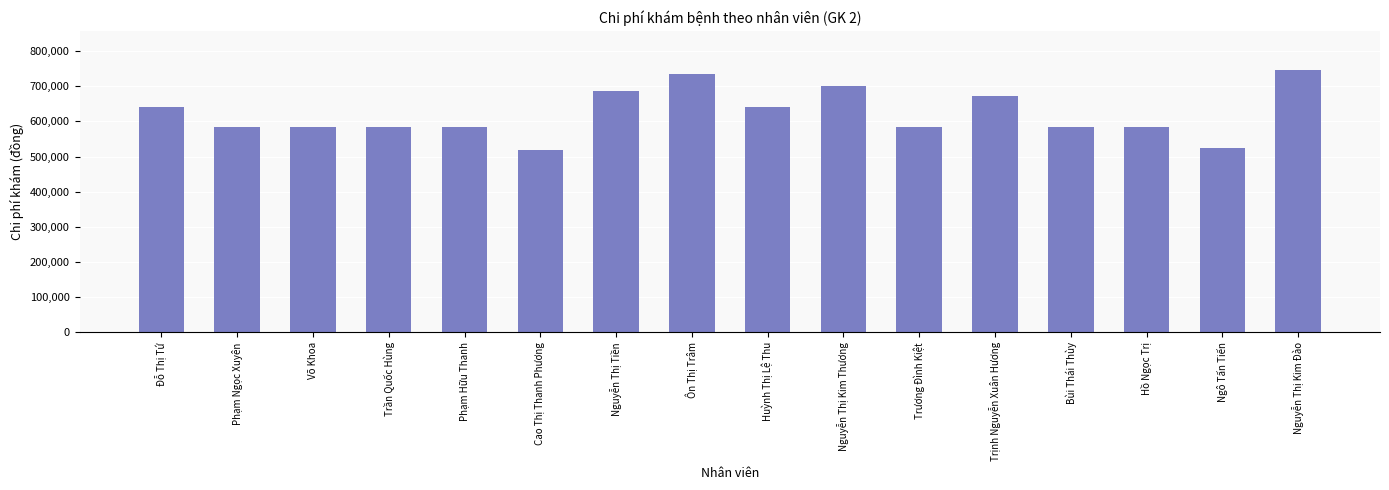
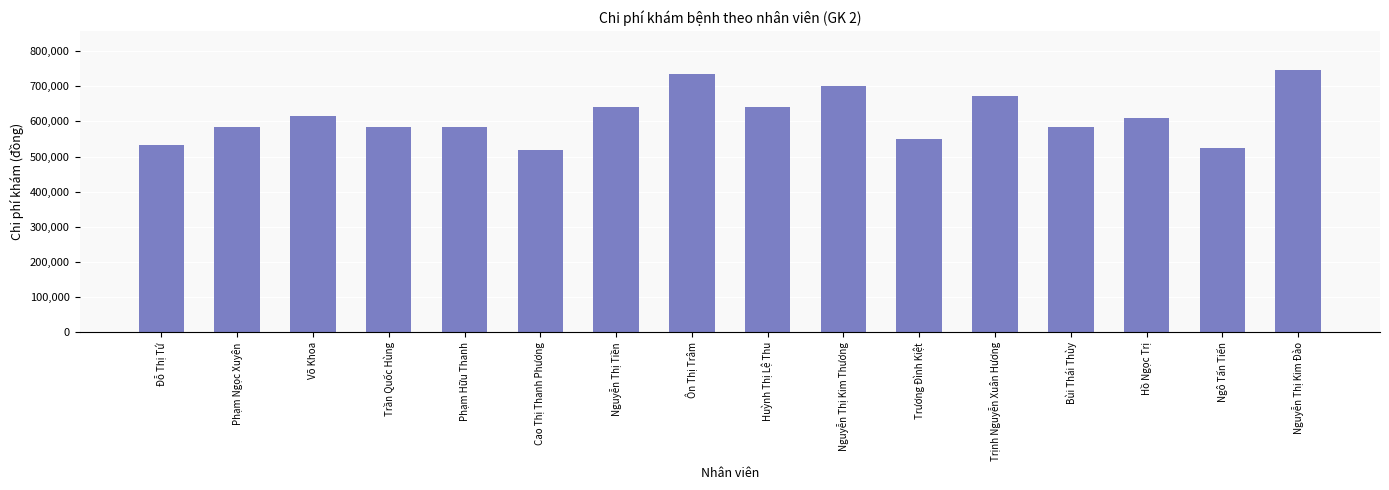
Đỗ Thị Tứ: 640,000 -> 530,000
Võ Khoa: 590,000 -> 610,000
Nguyễn Thị Tiền: 690,000 -> 640,000
Trương Đình Kiệt: 590,000 -> 550,000
Hồ Ngọc Trị: 590,000 -> 610,000
